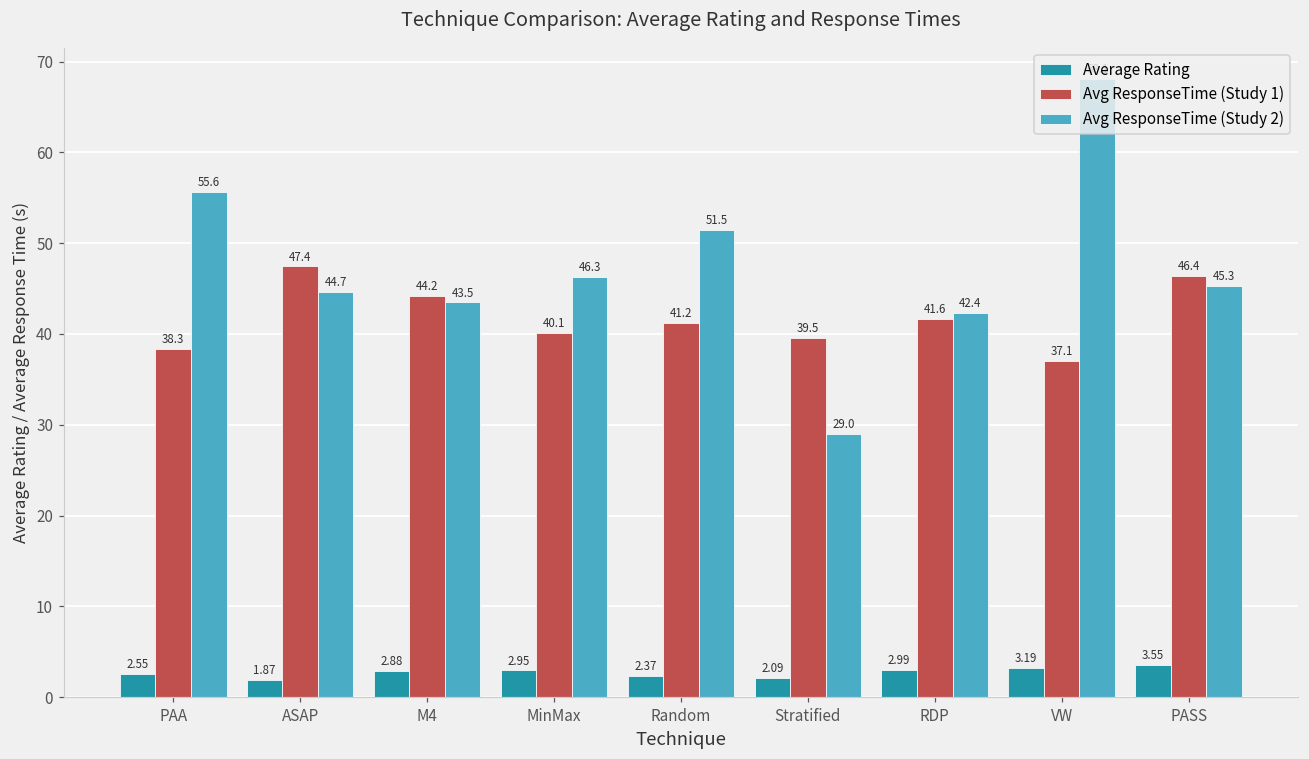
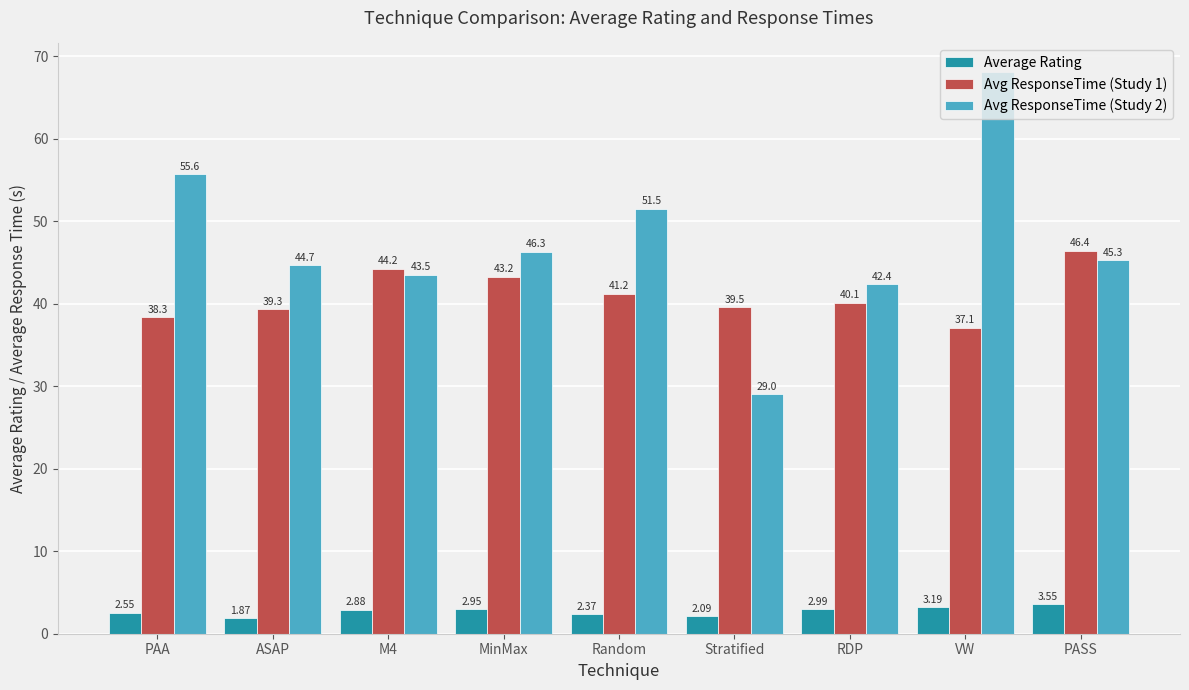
Avg ResponseTime (Study 1), ASAP: 47.4 -> 39.3
Avg ResponseTime (Study 1), MinMax: 40.1 -> 43.2
Avg ResponseTime (Study 1), RDP: 41.6 -> 40.1
